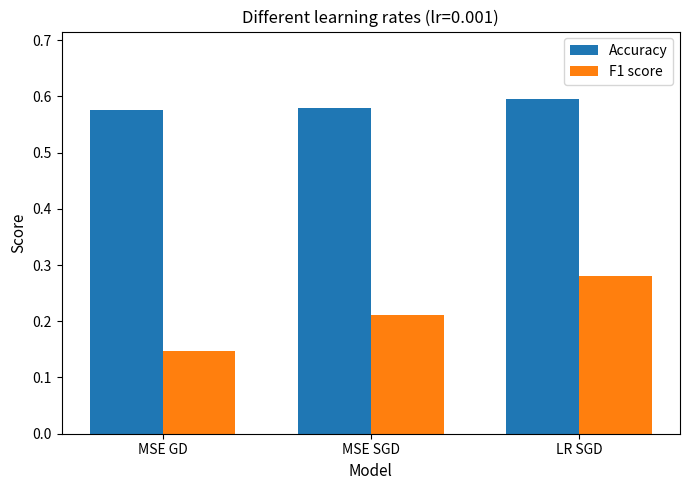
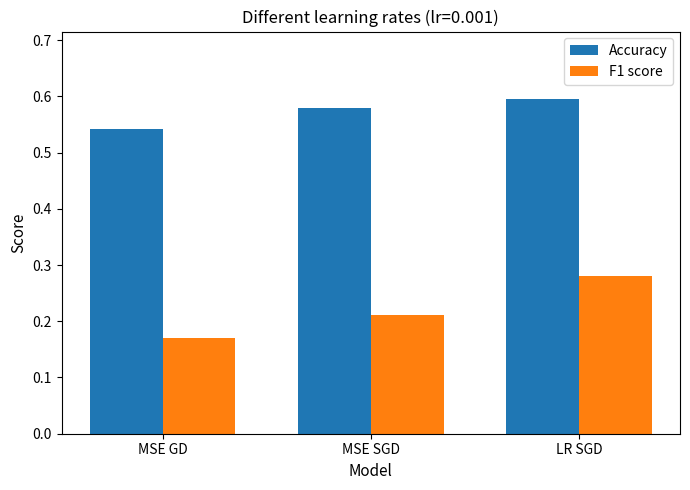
Accuracy, MSE GD: 0.58 -> 0.54
F1 score, MSE GD: 0.15 -> 0.17
